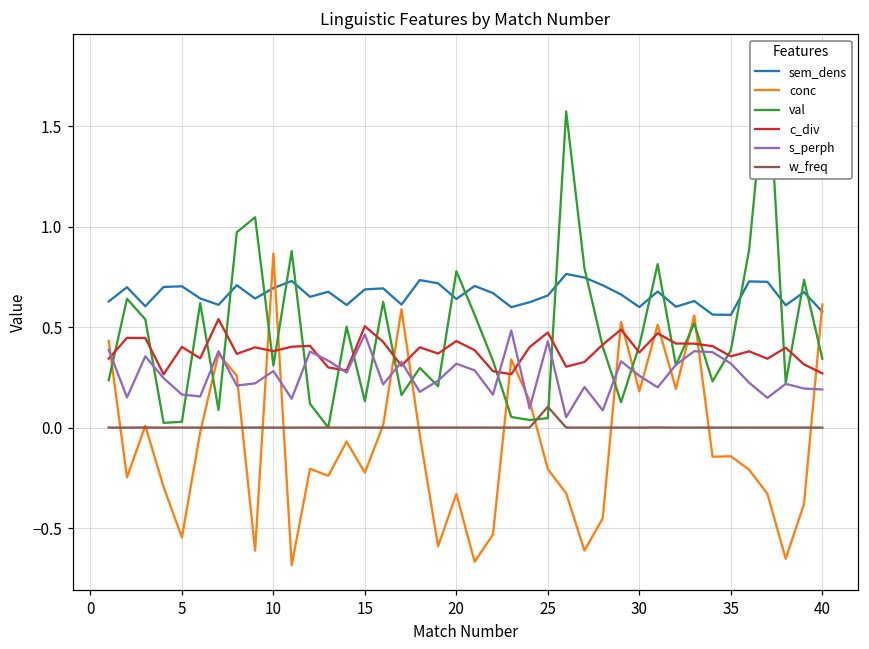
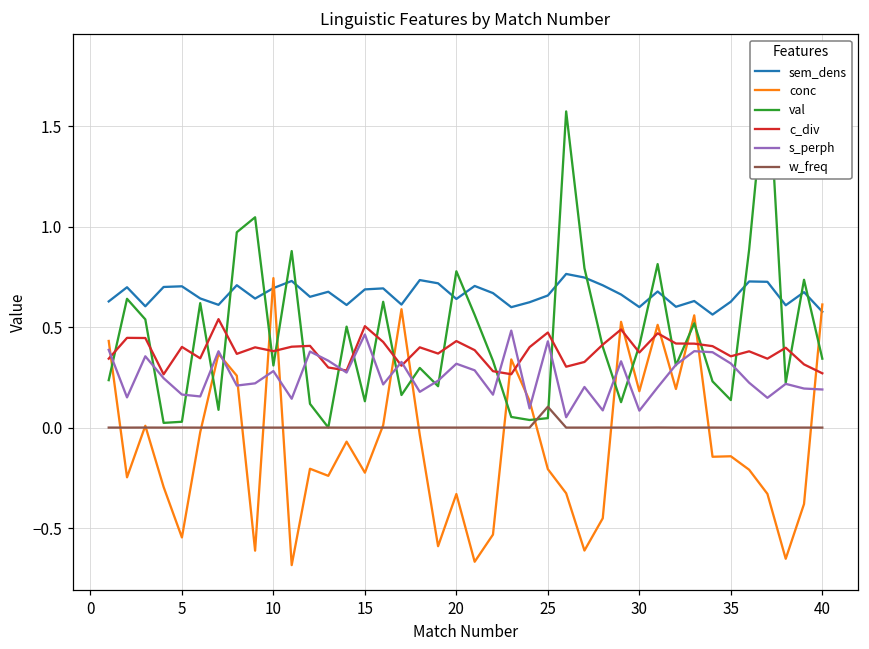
conc, 10: 0.87 -> 0.74
s_perph, 30: 0.26 -> 0.08
sem_dens, 35: 0.56 -> 0.63
val, 35: 0.38 -> 0.14
